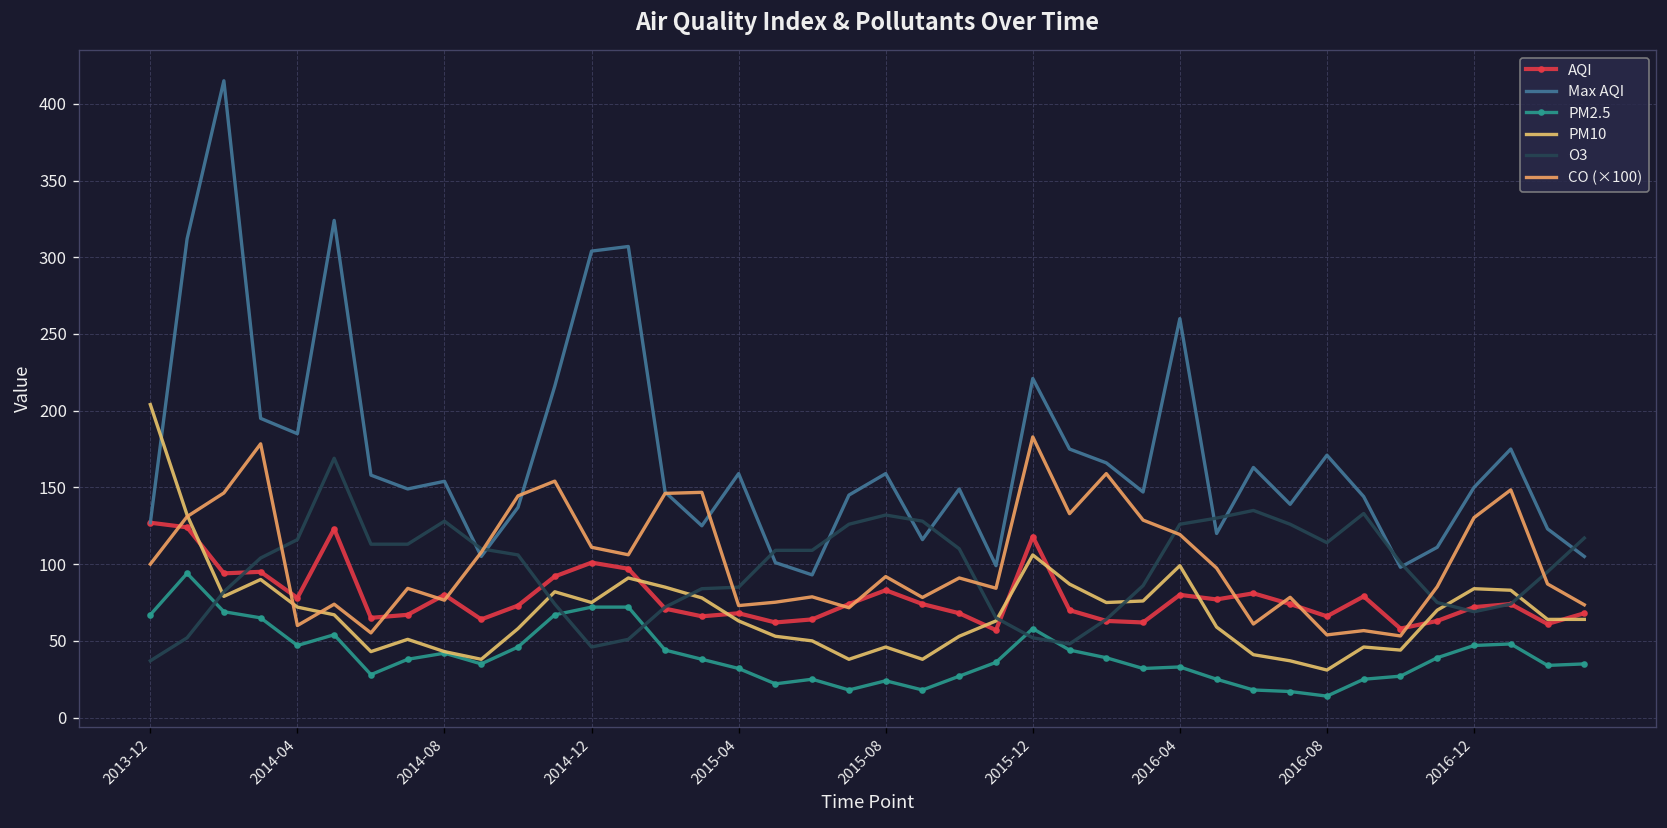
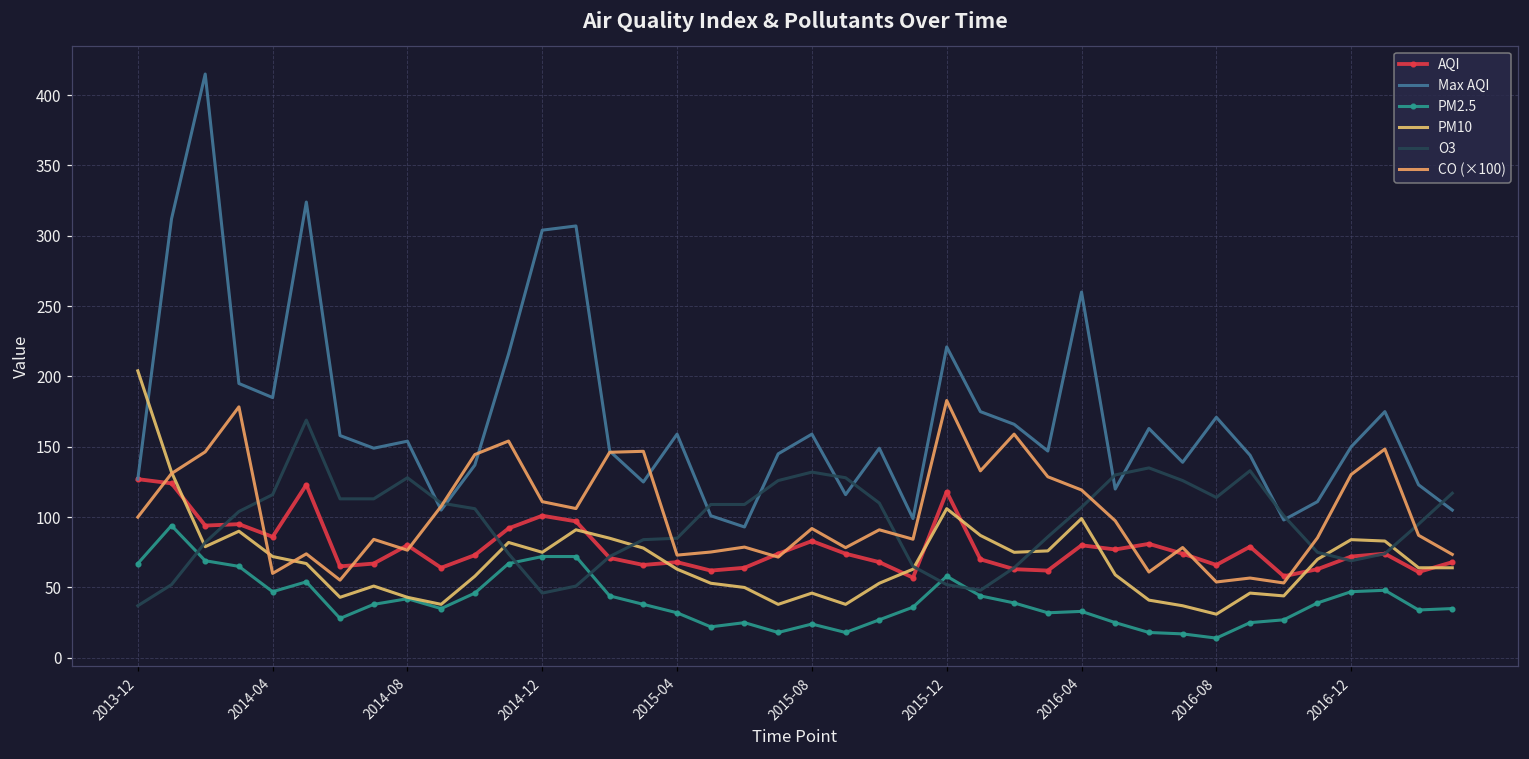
AQI, 2014-04: 78 -> 86
O3, 2016-04: 126 -> 107
